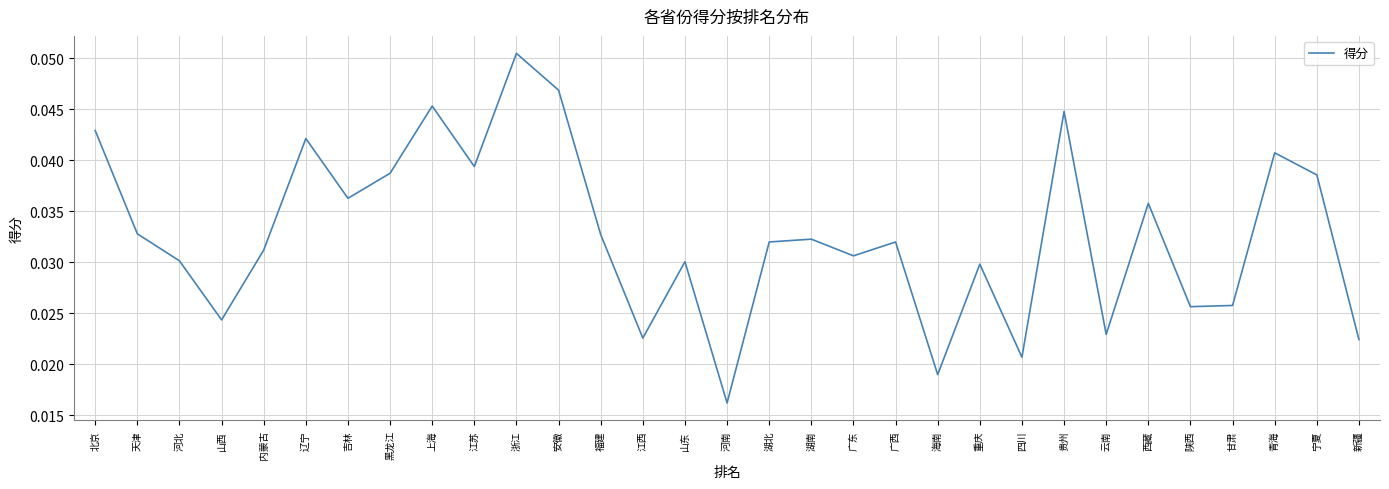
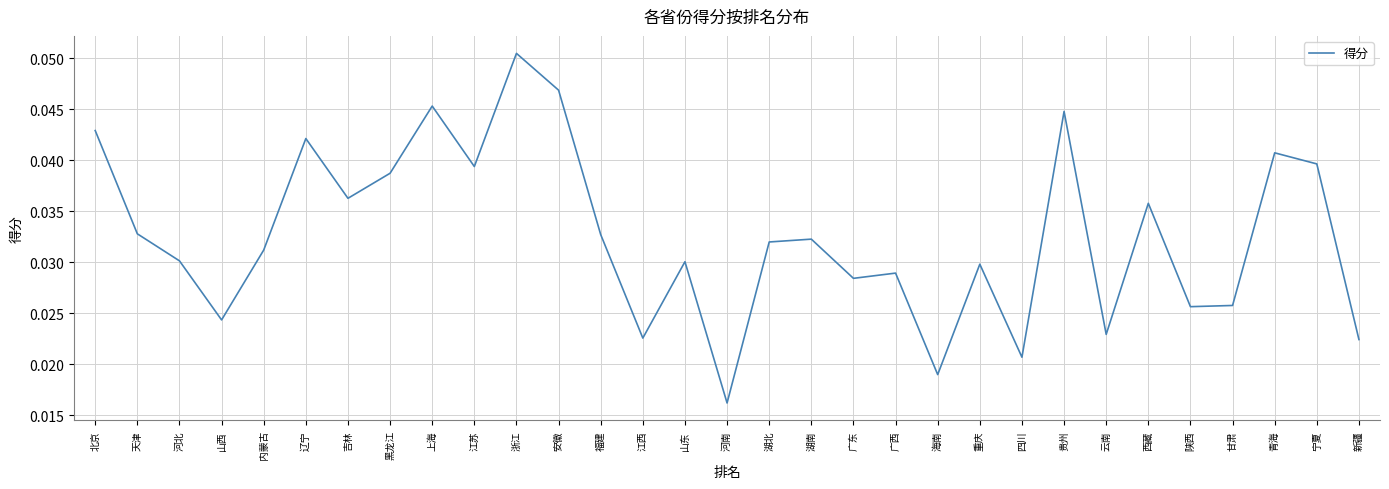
广东: 0.0306 -> 0.0284
广西: 0.0320 -> 0.0290
宁夏: 0.0386 -> 0.0397
